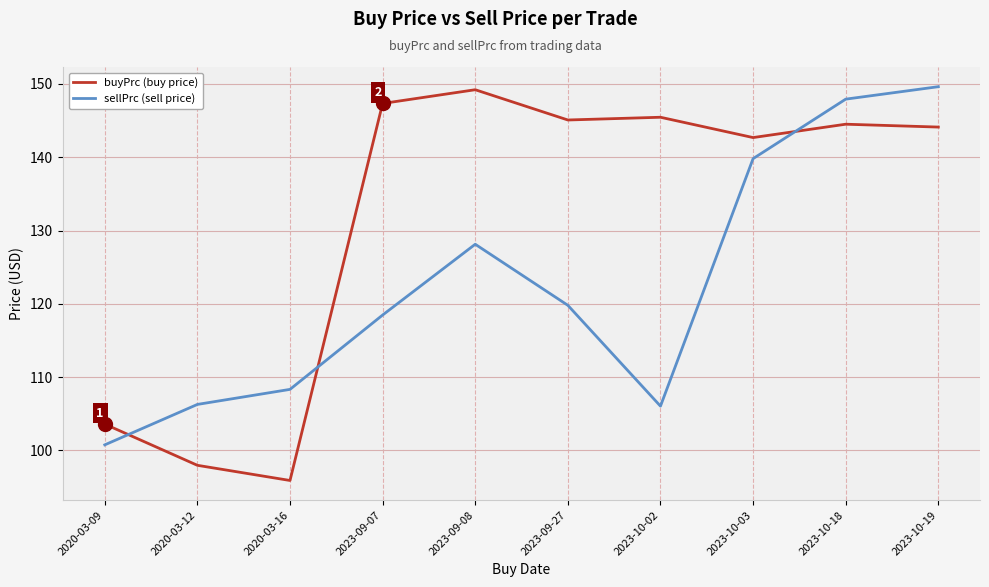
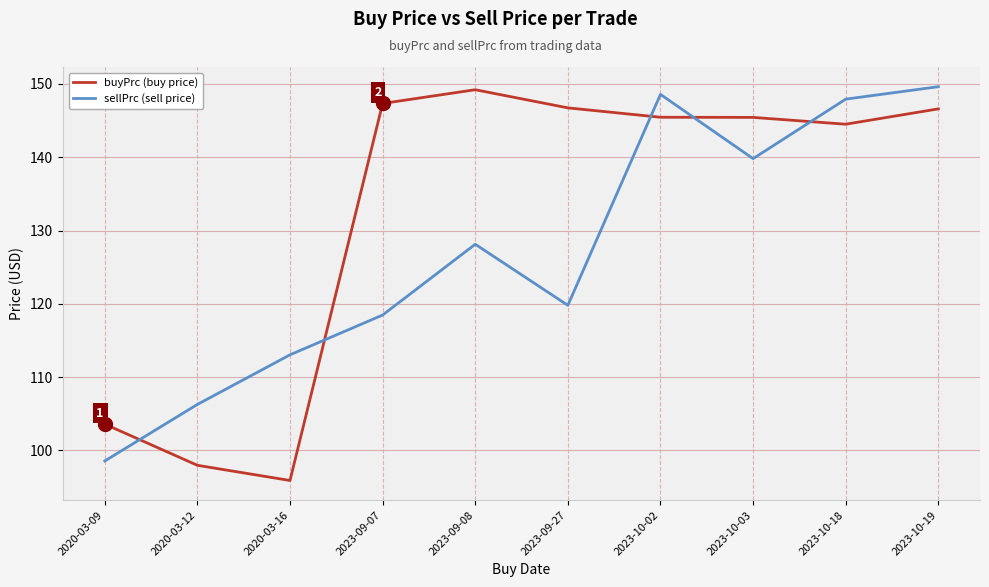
sellPrc (sell price), 2020-03-09: 101 -> 99
sellPrc (sell price), 2020-03-16: 108 -> 113
buyPrc (buy price), 2023-09-27: 145 -> 147
sellPrc (sell price), 2023-10-02: 106 -> 149
buyPrc (buy price), 2023-10-03: 143 -> 145
buyPrc (buy price), 2023-10-19: 144 -> 147
